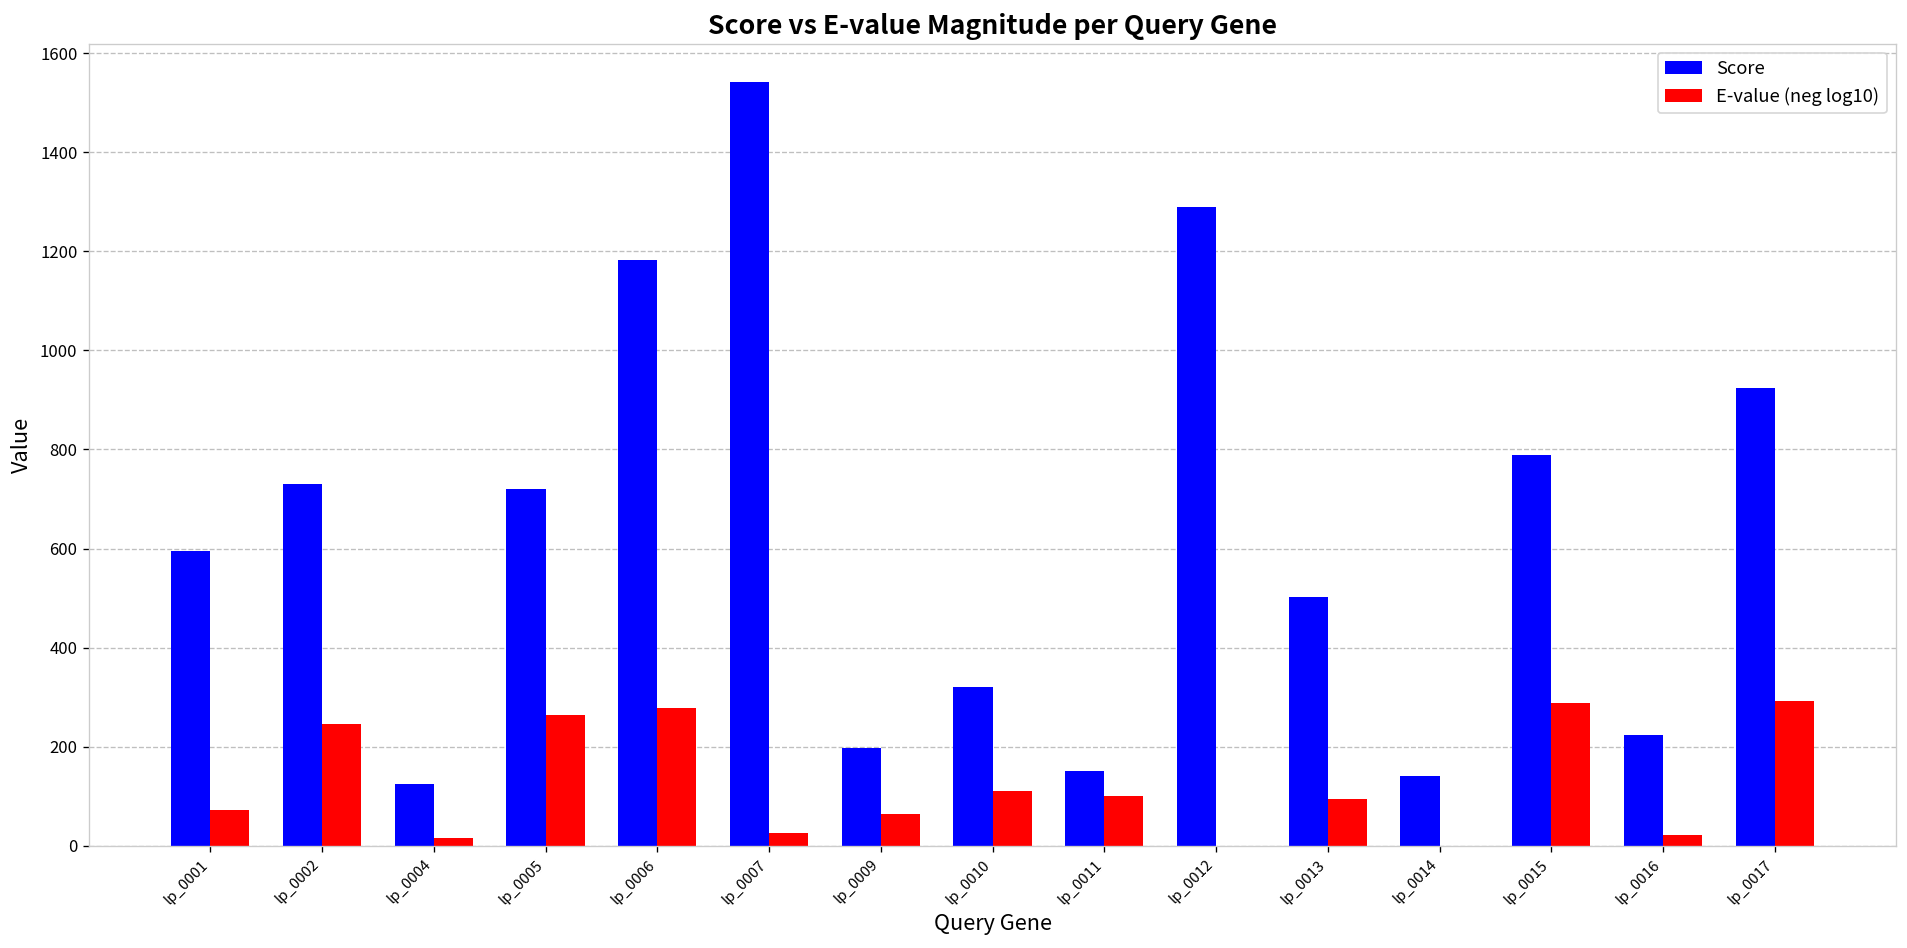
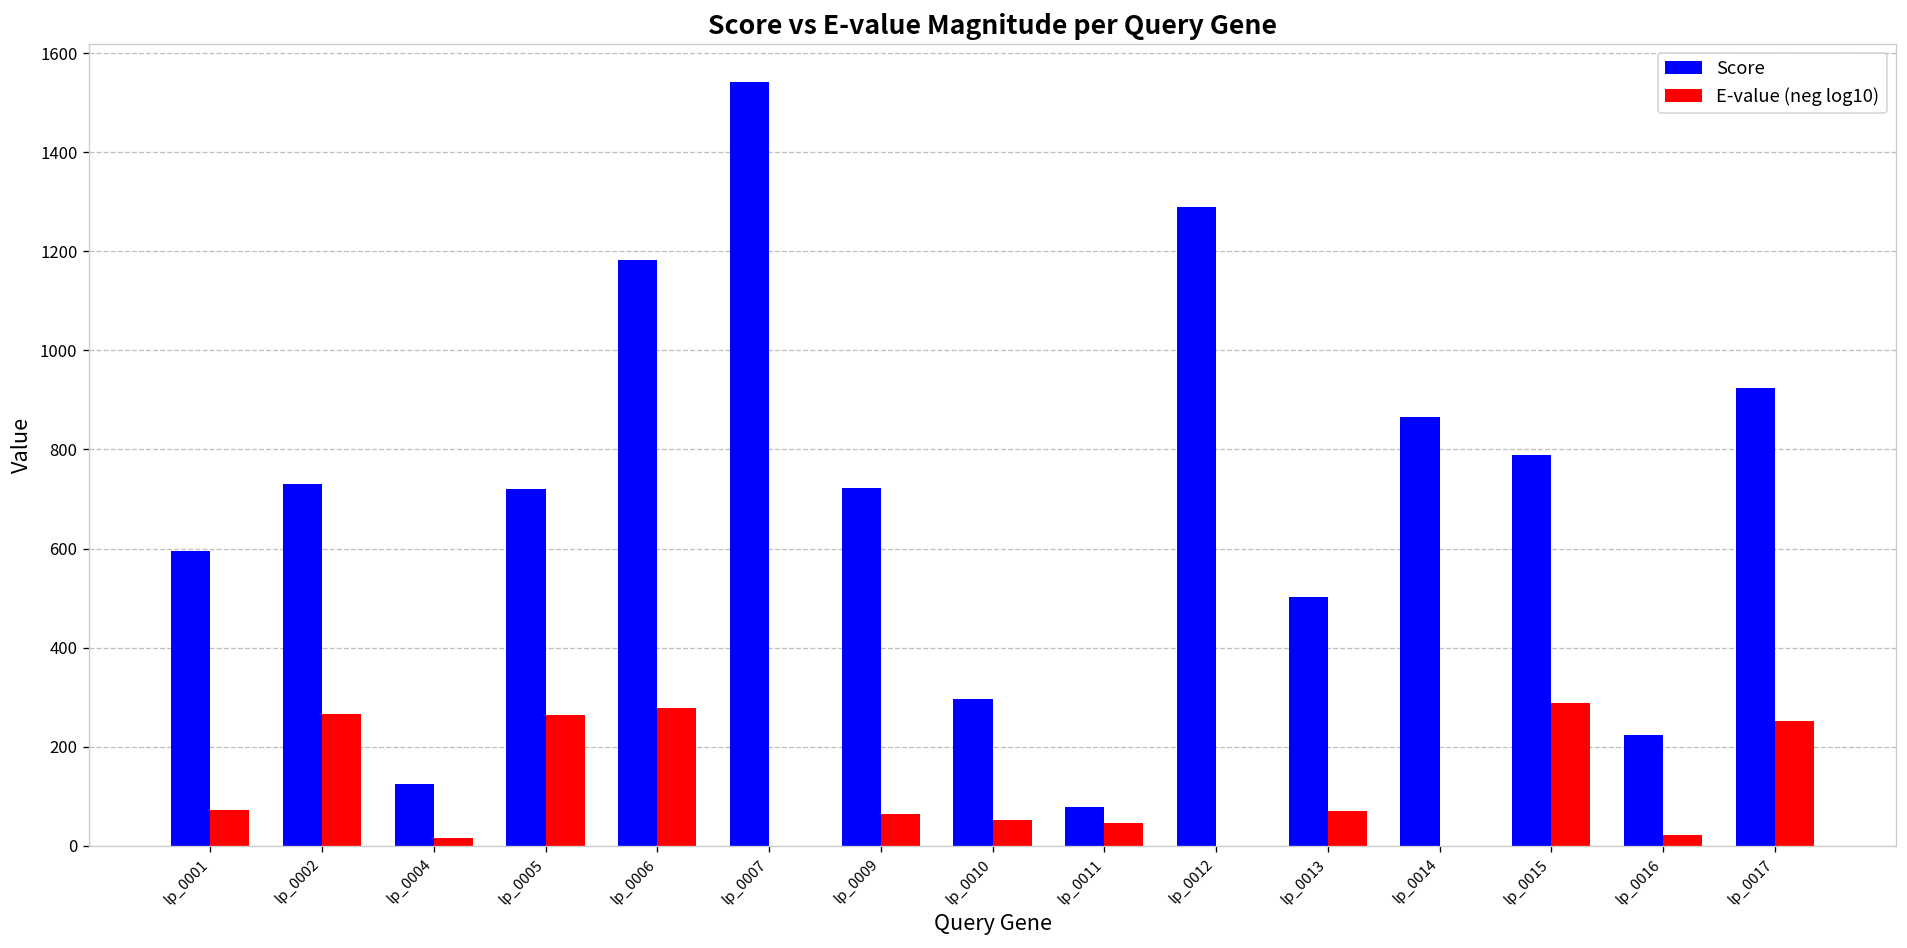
E-value (neg log10), lp_0002: 250 -> 270
E-value (neg log10), lp_0007: 30 -> 0
Score, lp_0009: 200 -> 720
Score, lp_0010: 320 -> 300
E-value (neg log10), lp_0010: 110 -> 50
Score, lp_0011: 150 -> 80
E-value (neg log10), lp_0011: 100 -> 50
E-value (neg log10), lp_0013: 100 -> 70
Score, lp_0014: 140 -> 870
E-value (neg log10), lp_0017: 290 -> 250
